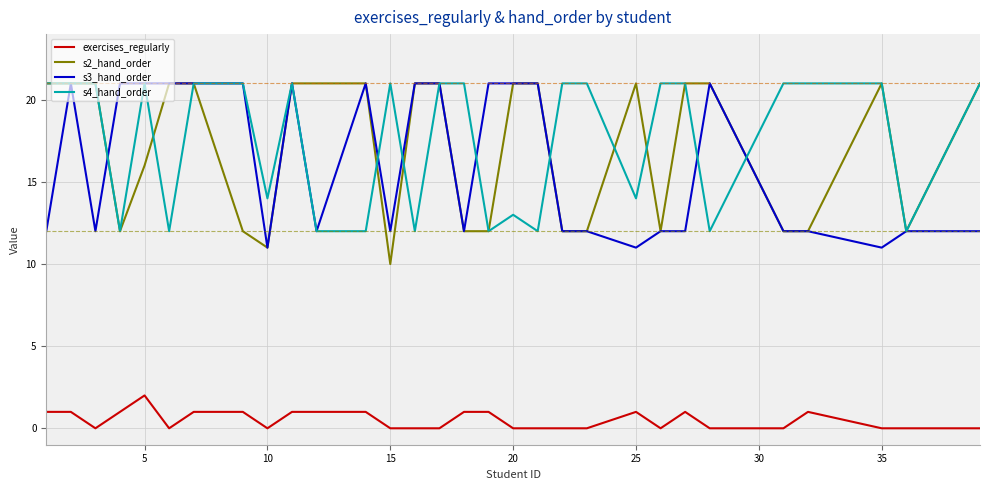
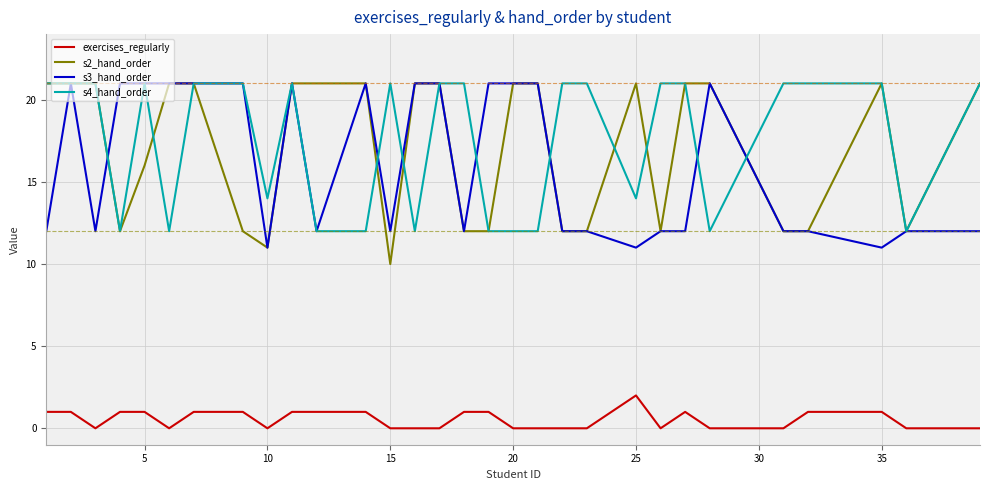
exercises_regularly, 5: 2 -> 1
s4_hand_order, 20: 13 -> 12
exercises_regularly, 25: 1 -> 2
exercises_regularly, 35: 0 -> 1
